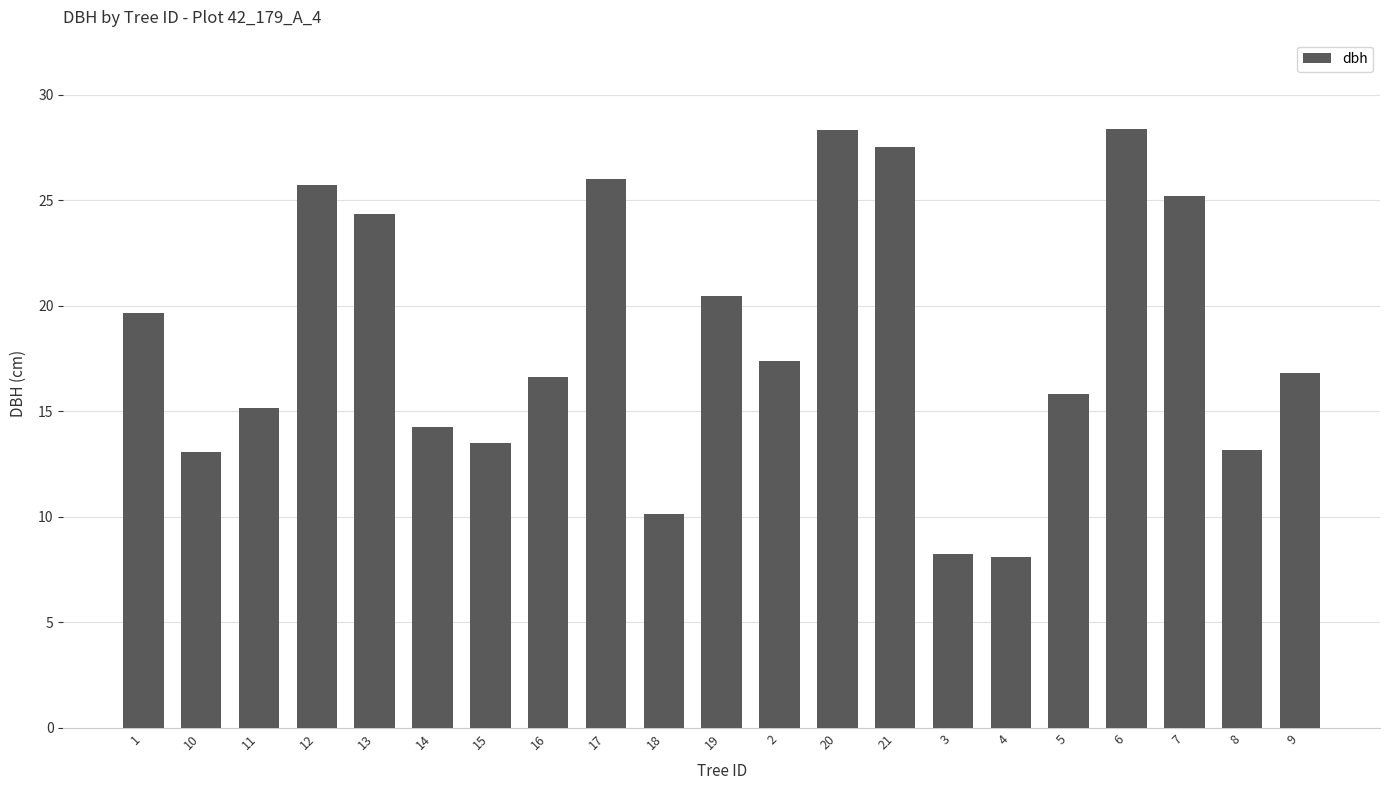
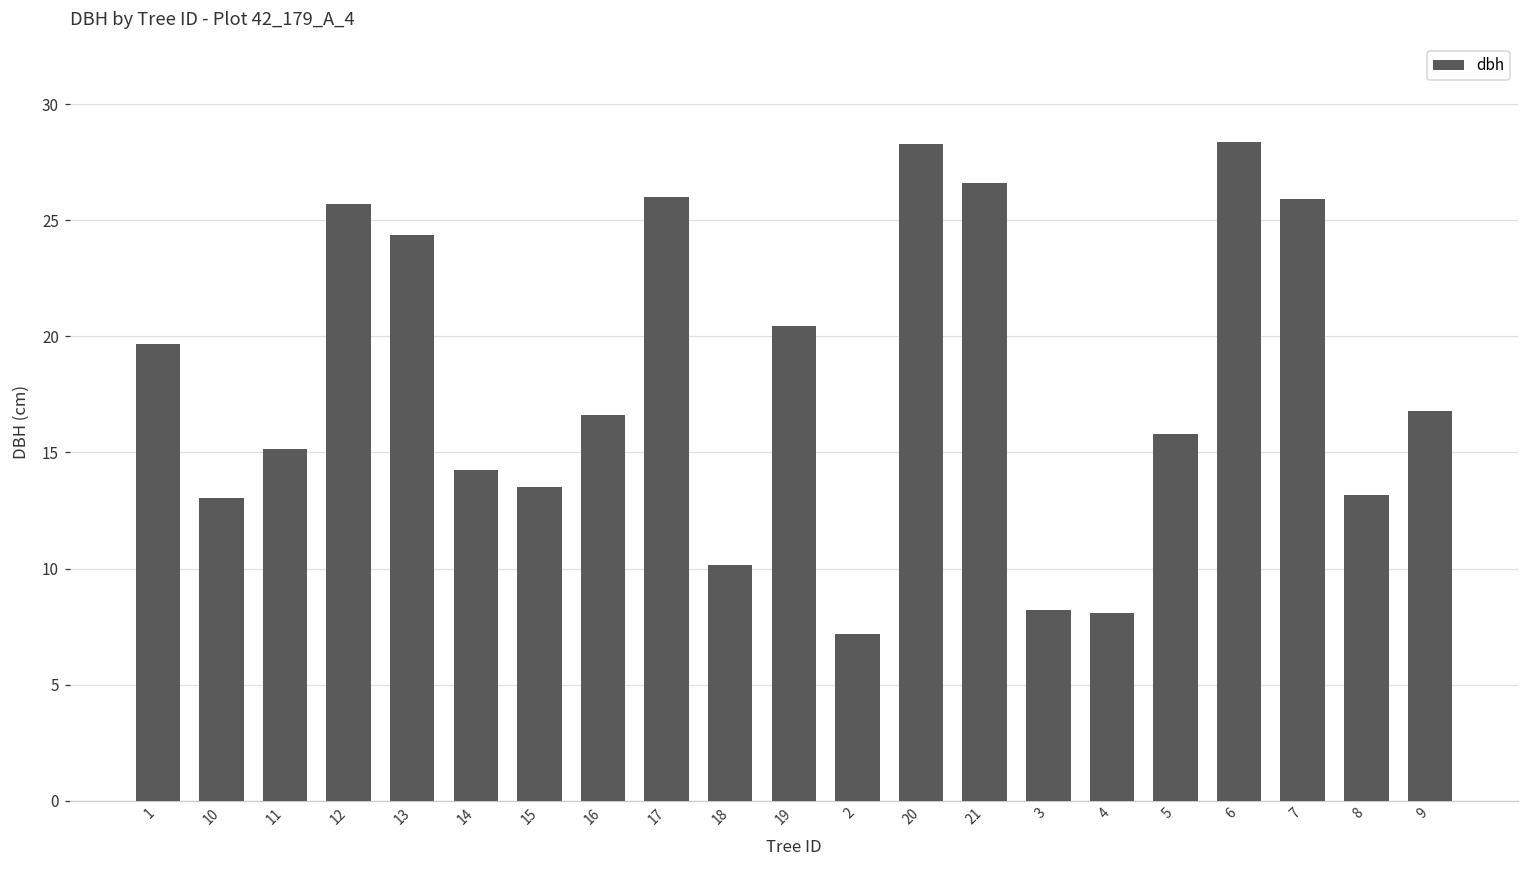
2: 17.4 -> 7.2
21: 27.5 -> 26.6
7: 25.2 -> 25.9
